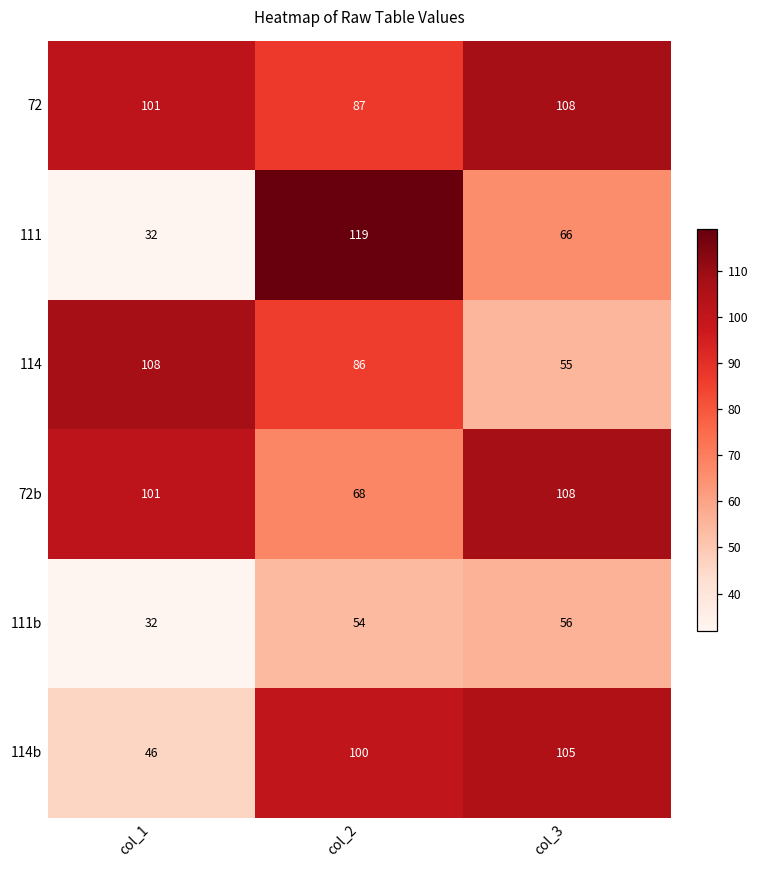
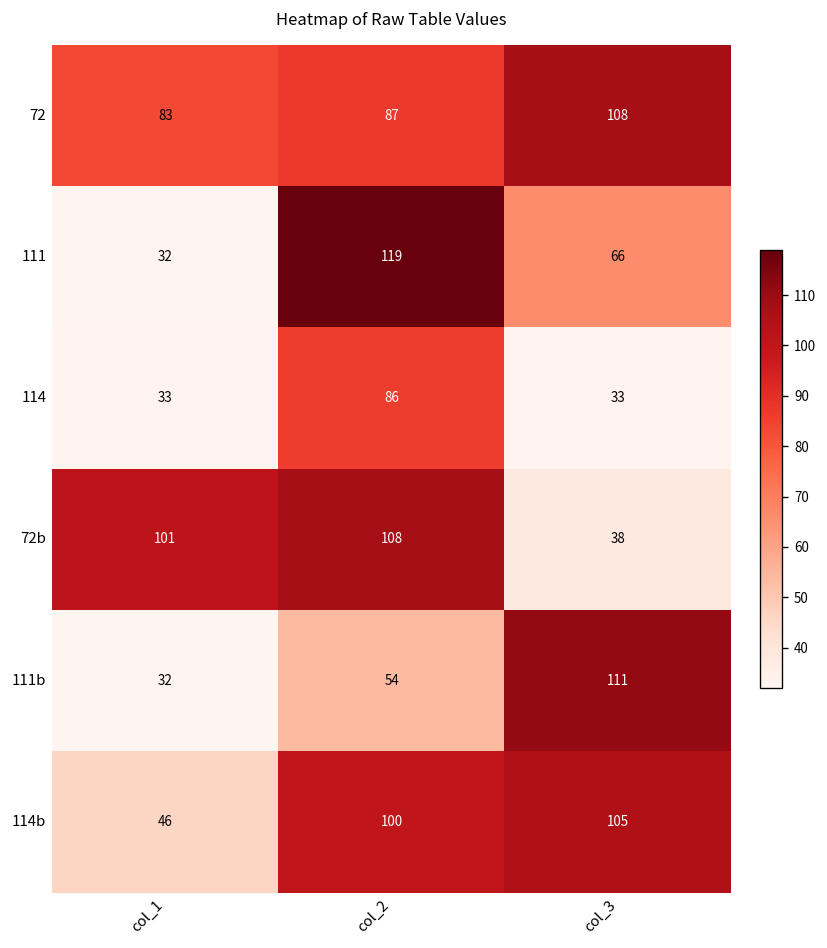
72, col_1: 101 -> 83
114, col_1: 108 -> 33
114, col_3: 55 -> 33
72b, col_2: 68 -> 108
72b, col_3: 108 -> 38
111b, col_3: 56 -> 111
